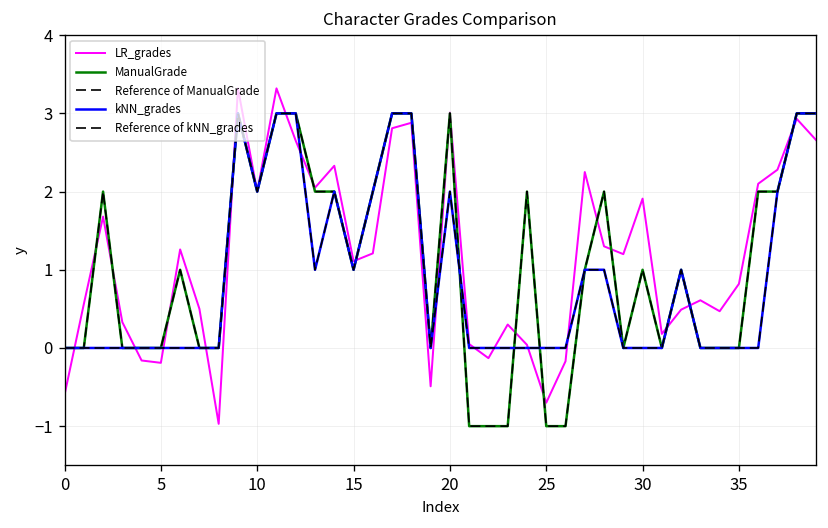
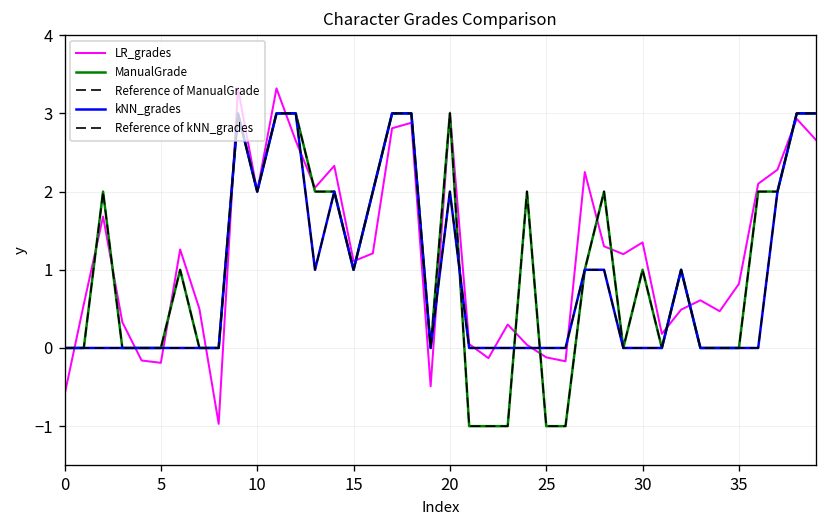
LR_grades, 25: -0.7 -> -0.1
LR_grades, 30: 1.9 -> 1.4
